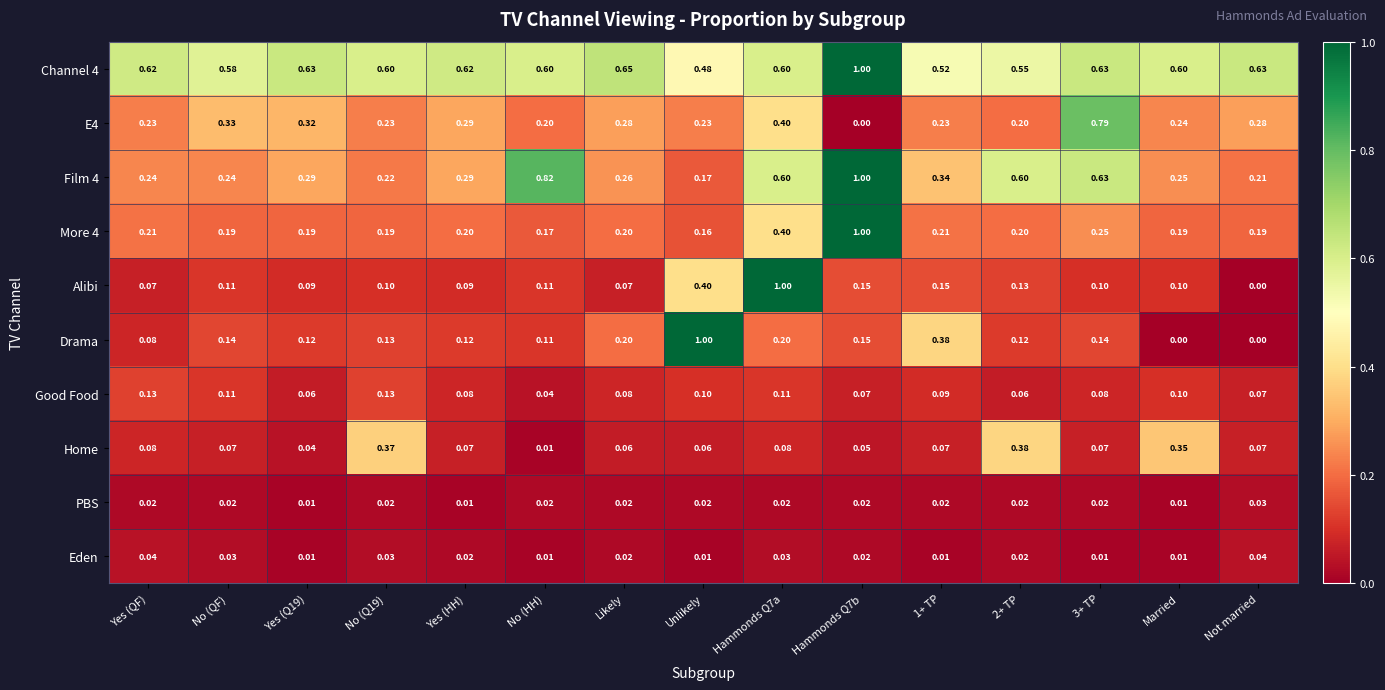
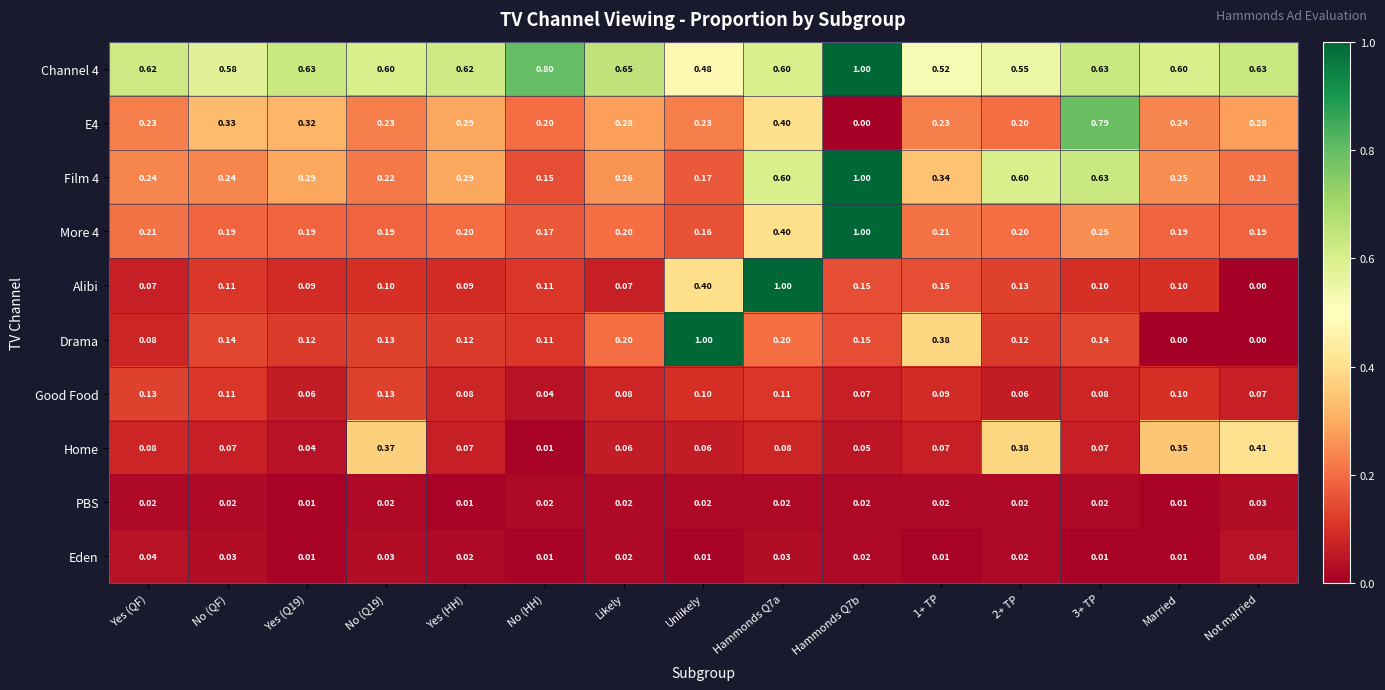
Channel 4, No (HH): 0.60 -> 0.80
Film 4, No (HH): 0.82 -> 0.15
Home, Not married: 0.07 -> 0.41
